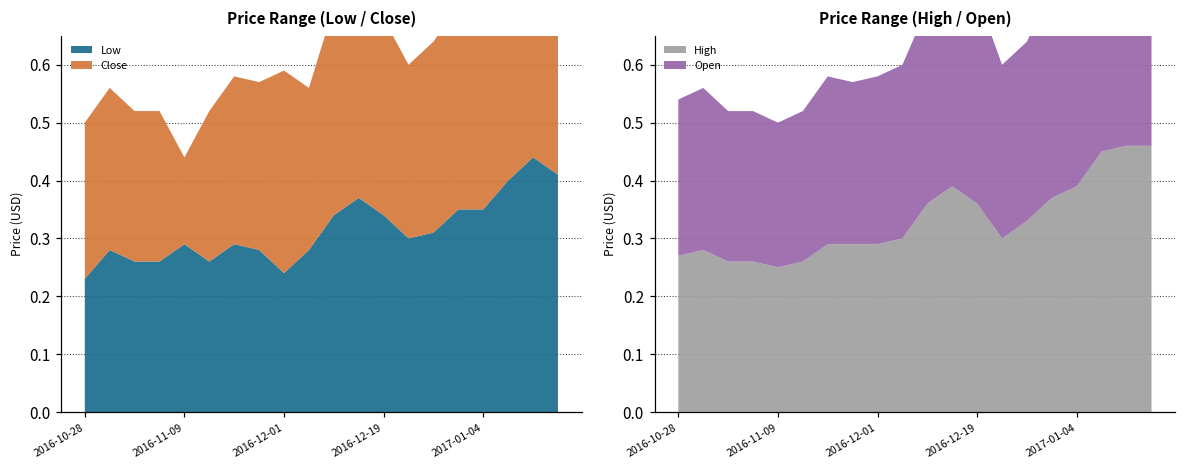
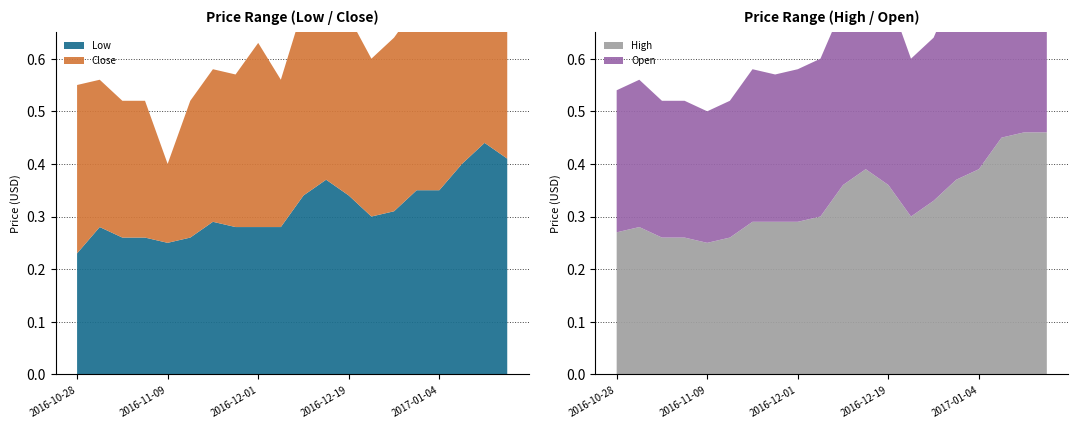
Price Range (Low / Close), Close, 2016-10-28: 0.27 -> 0.32
Price Range (Low / Close), Low, 2016-11-09: 0.29 -> 0.25
Price Range (Low / Close), Low, 2016-12-01: 0.24 -> 0.28
